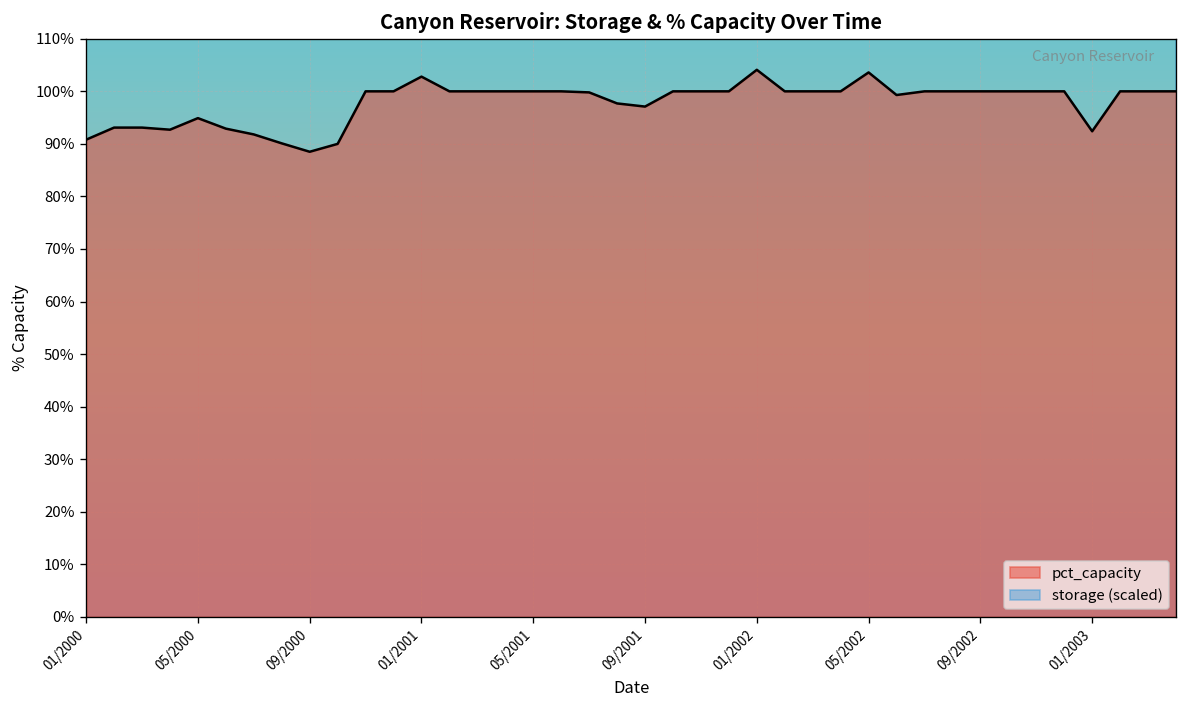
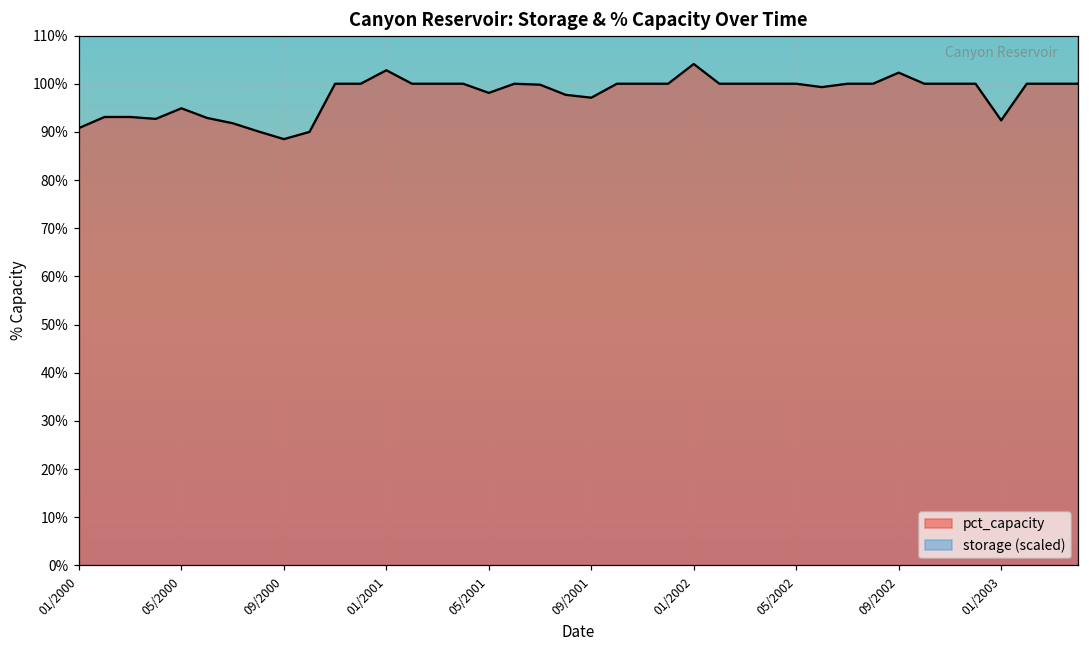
pct_capacity, 05/2001: 100% -> 98%
pct_capacity, 05/2002: 104% -> 100%
pct_capacity, 09/2002: 100% -> 102%
